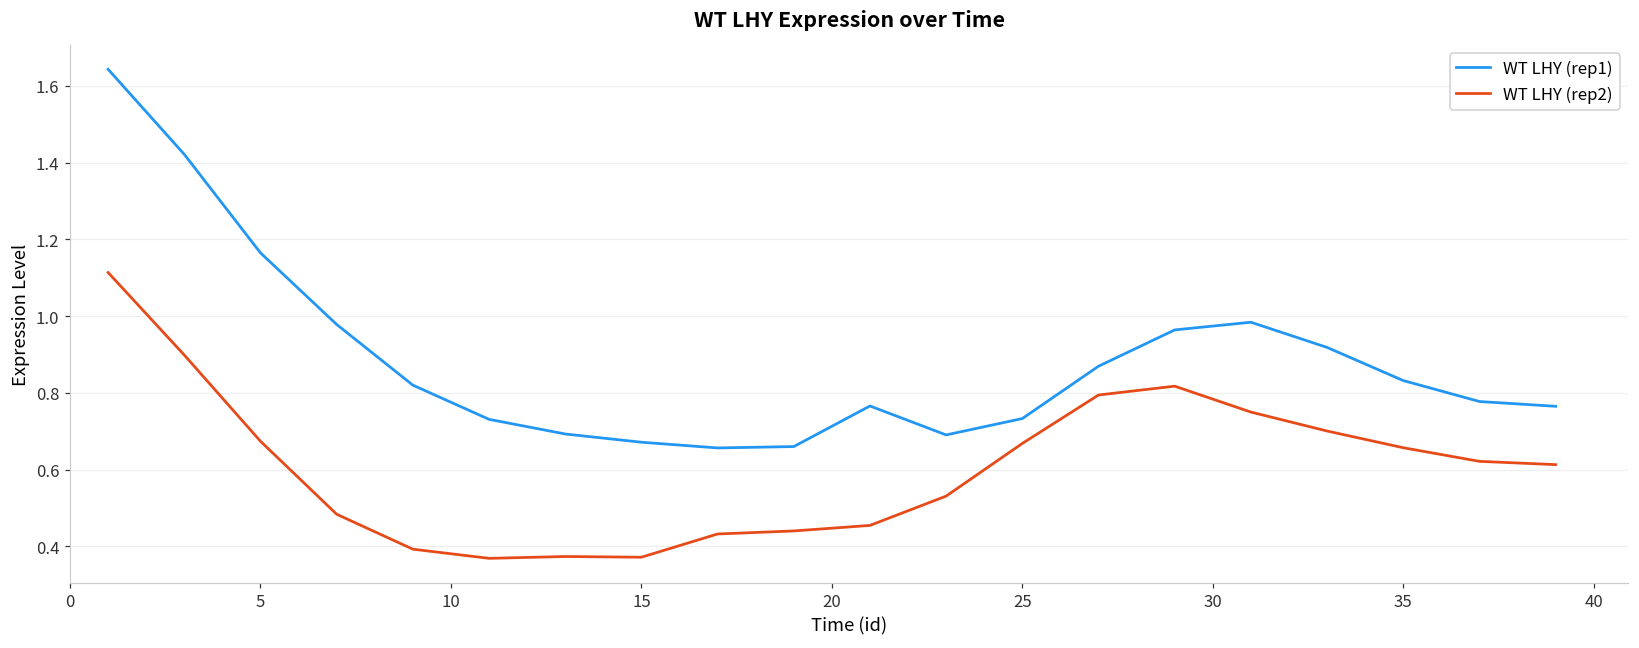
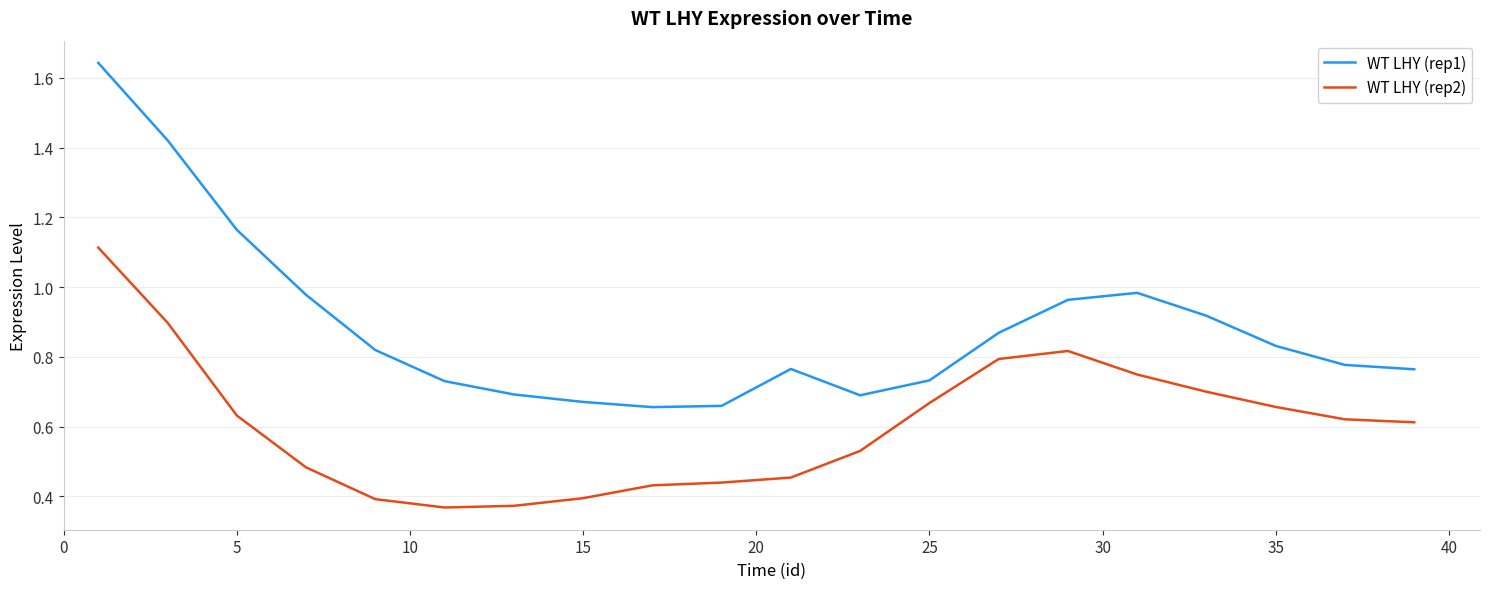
WT LHY (rep2), 5: 0.67 -> 0.63
WT LHY (rep2), 15: 0.37 -> 0.40
